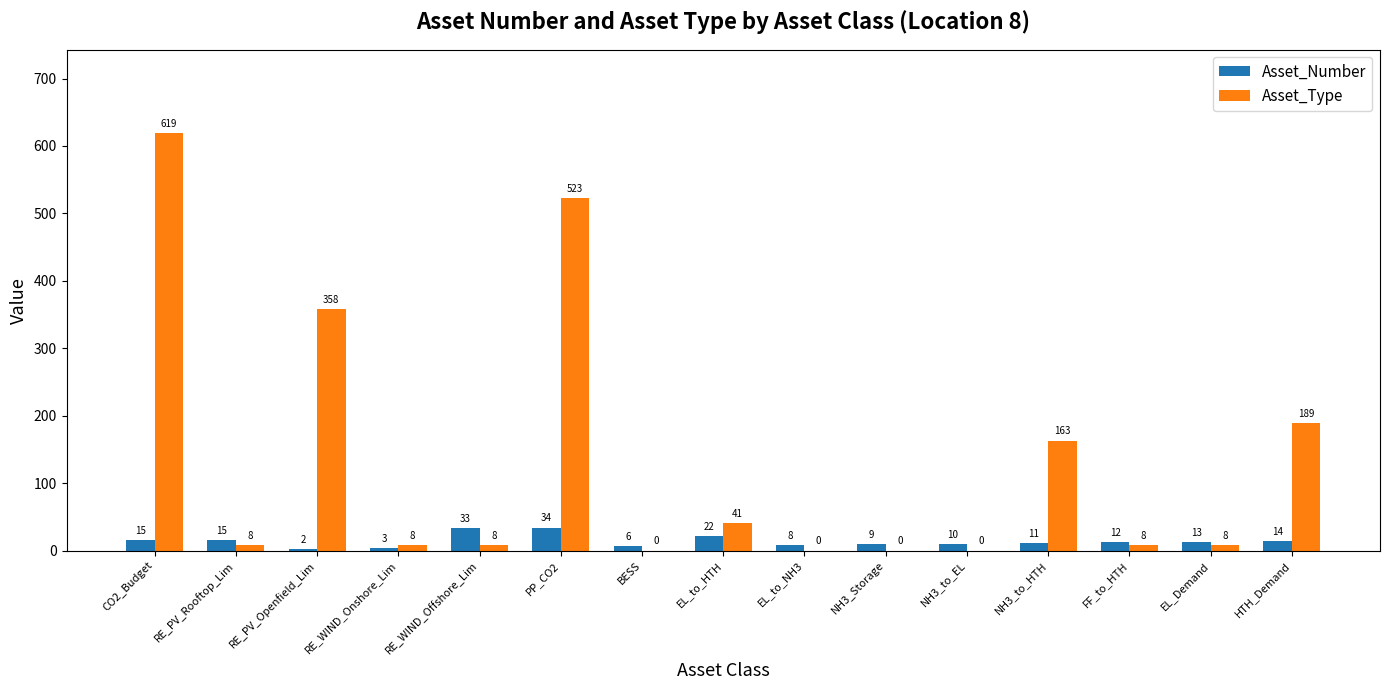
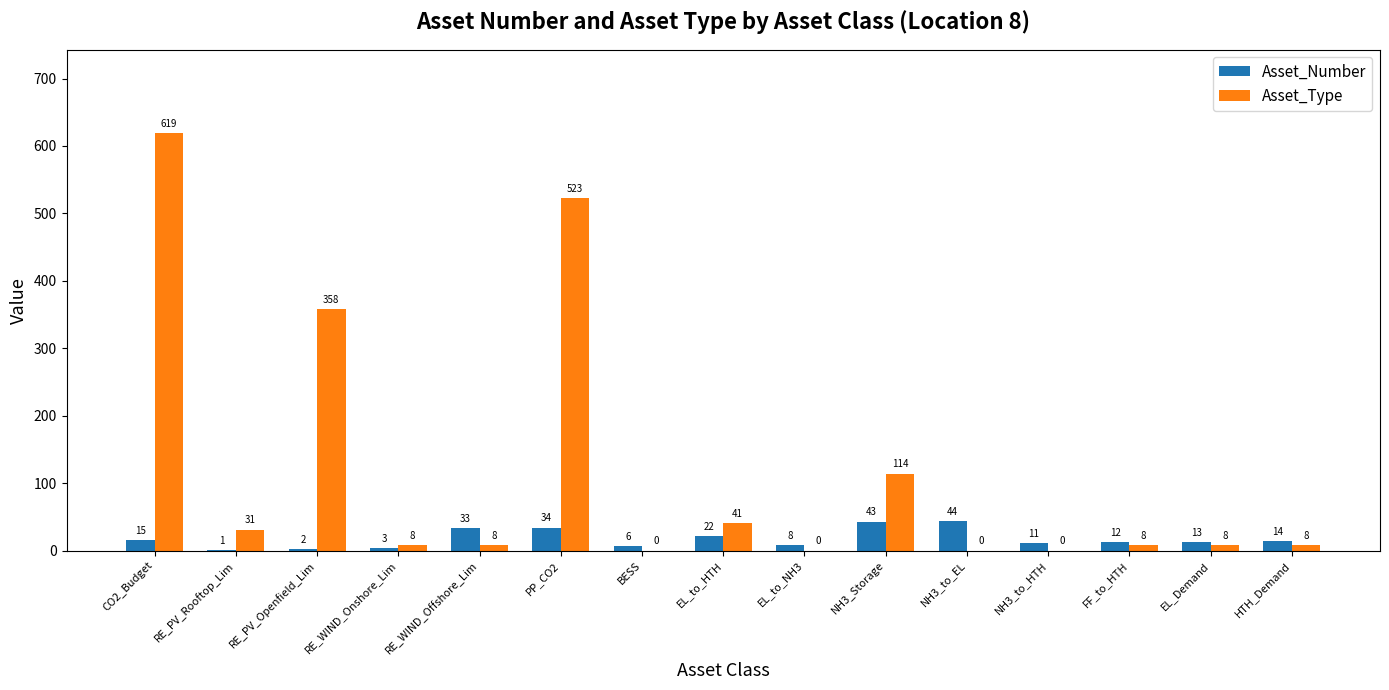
Asset_Number, RE_PV_Rooftop_Lim: 15 -> 1
Asset_Type, RE_PV_Rooftop_Lim: 8 -> 31
Asset_Number, NH3_Storage: 9 -> 43
Asset_Type, NH3_Storage: 0 -> 114
Asset_Number, NH3_to_EL: 10 -> 44
Asset_Type, NH3_to_HTH: 163 -> 0
Asset_Type, HTH_Demand: 189 -> 8
